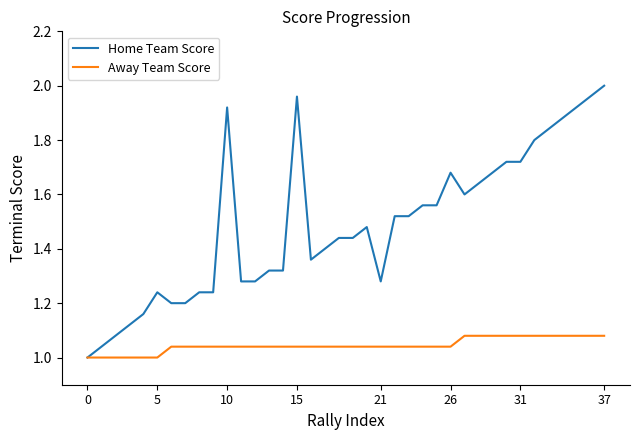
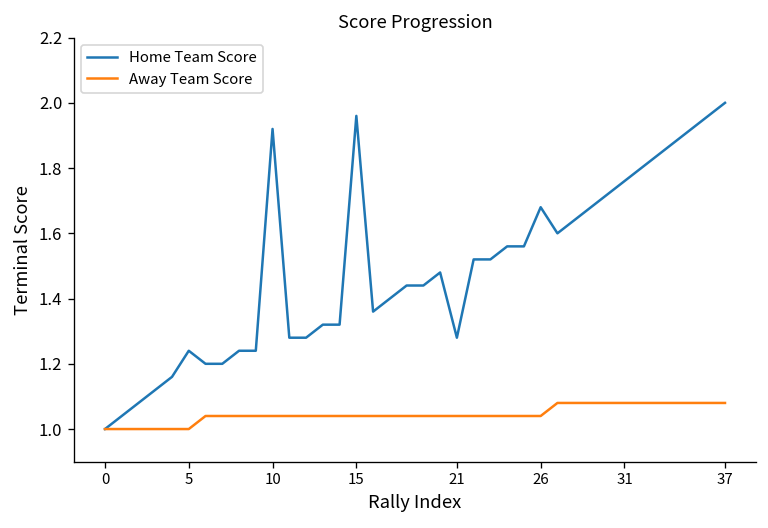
Home Team Score, 31: 1.72 -> 1.76
